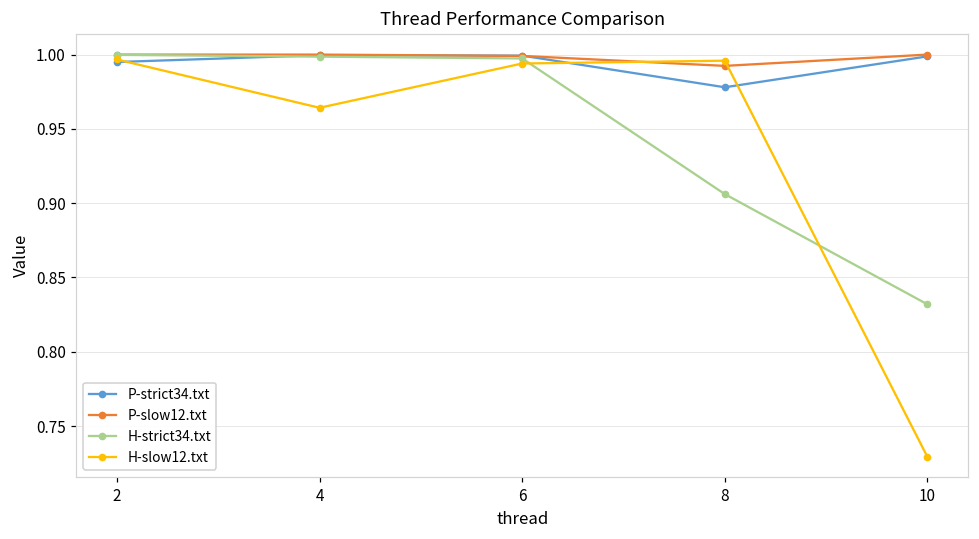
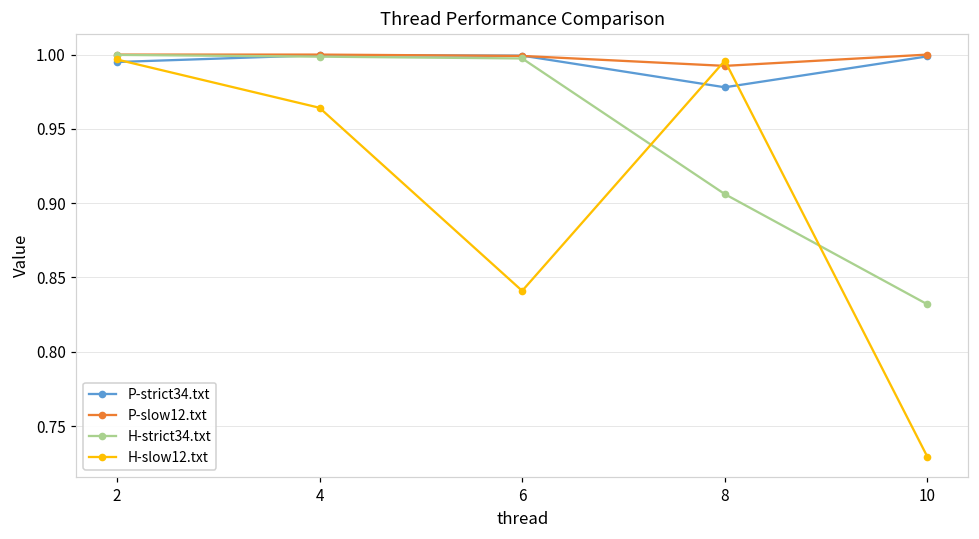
H-slow12.txt, 6: 0.994 -> 0.841
